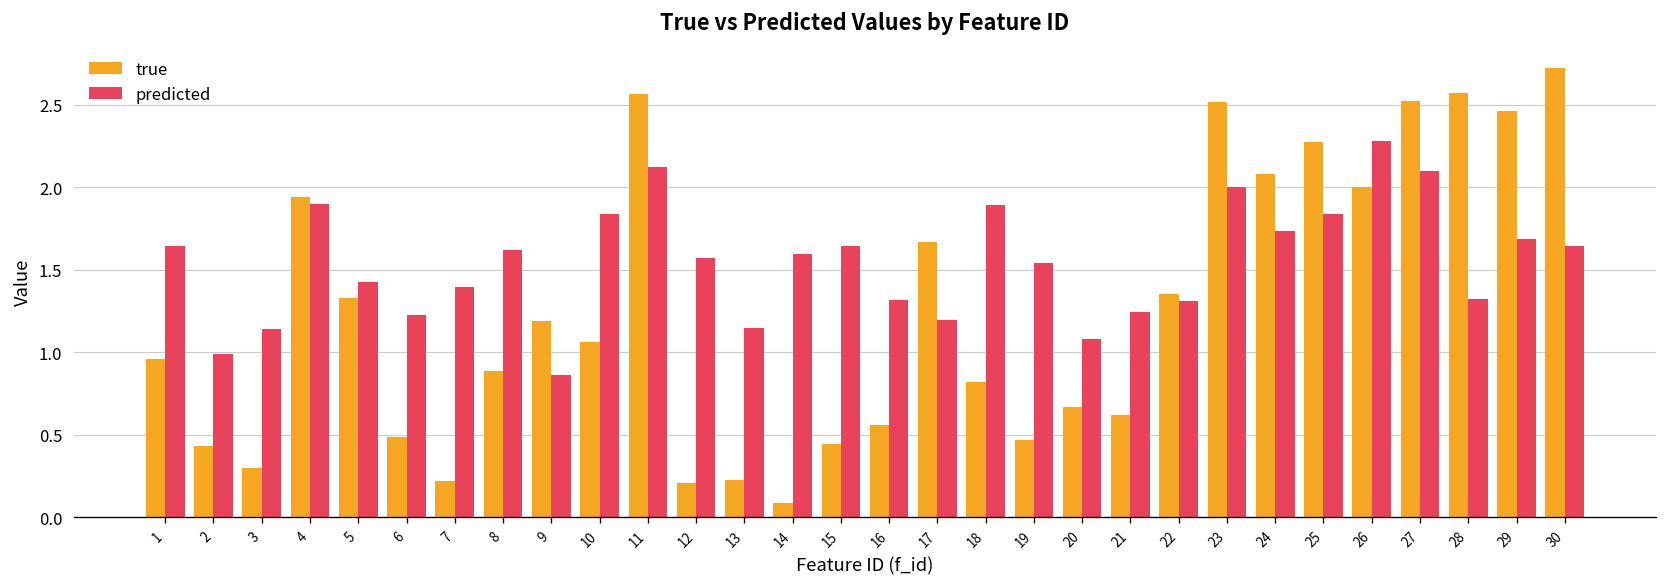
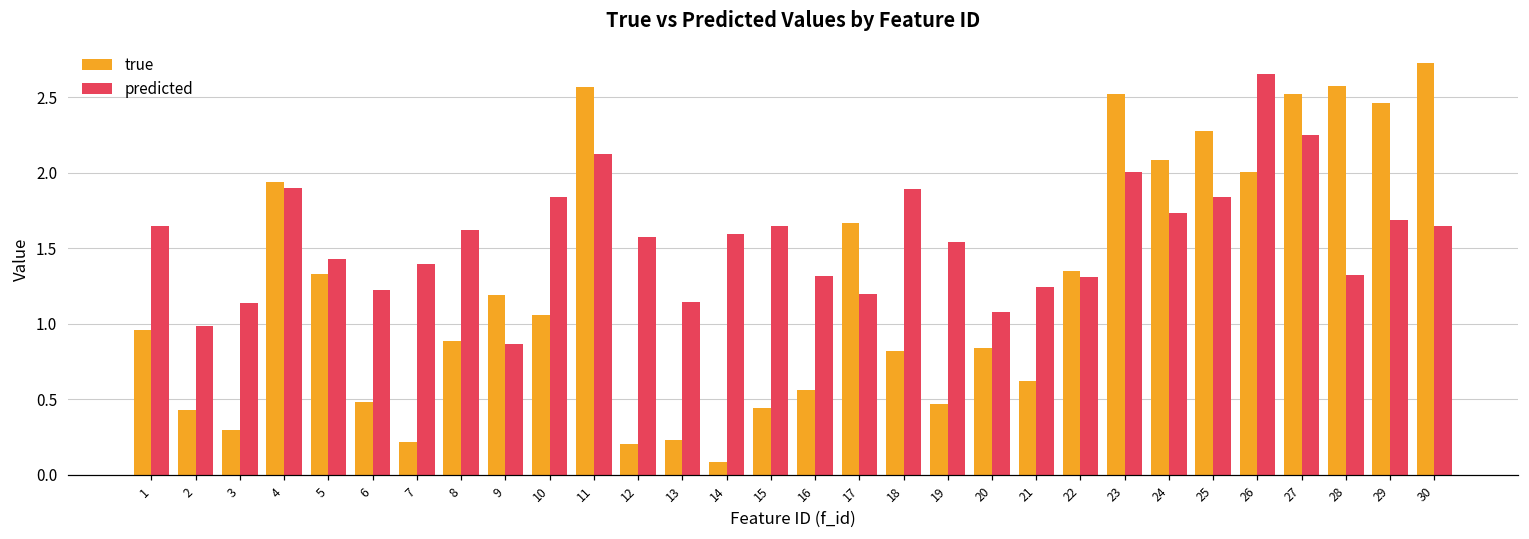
true, 20: 0.67 -> 0.84
predicted, 26: 2.28 -> 2.65
predicted, 27: 2.10 -> 2.25
